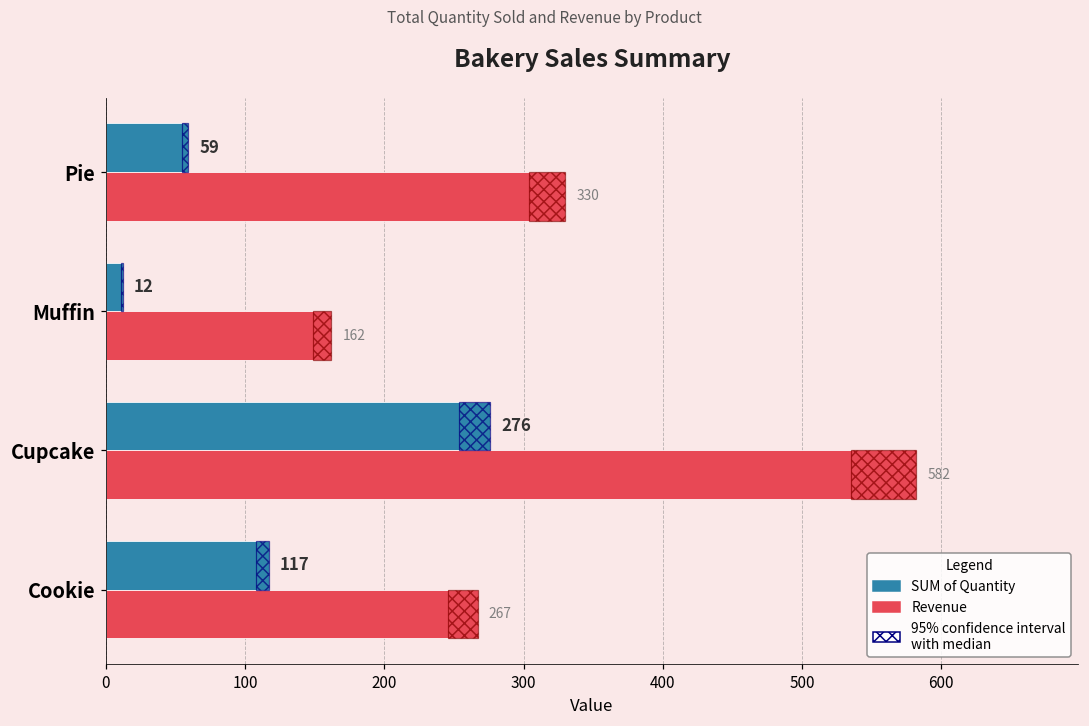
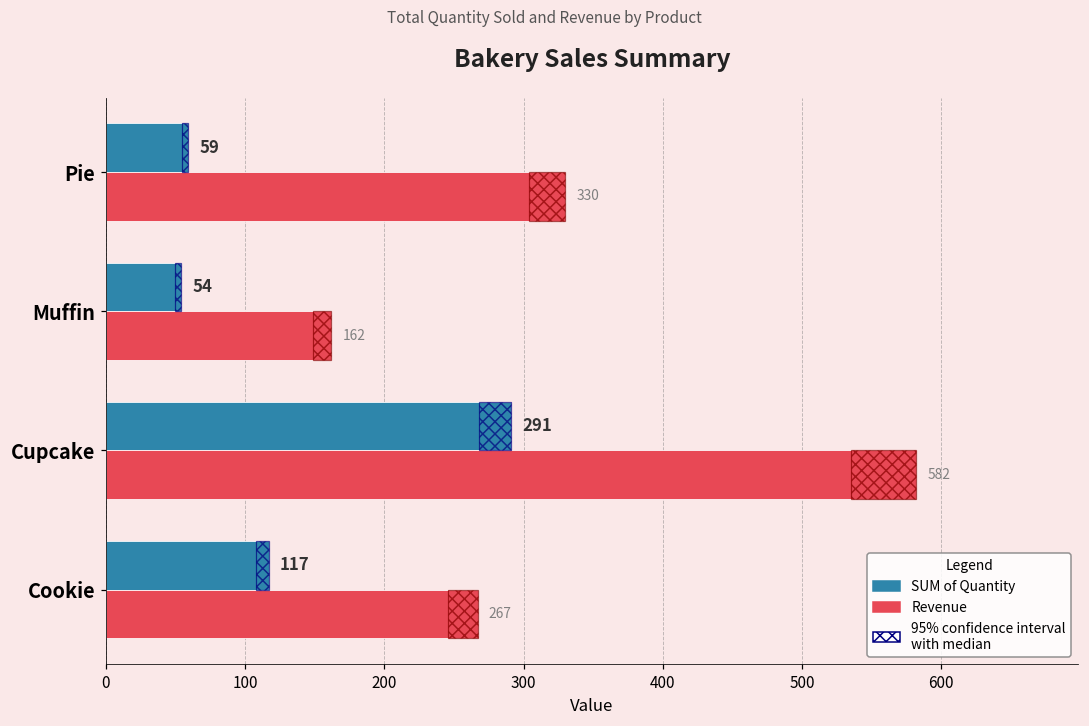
SUM of Quantity, Muffin: 12 -> 54
SUM of Quantity, Cupcake: 276 -> 291
